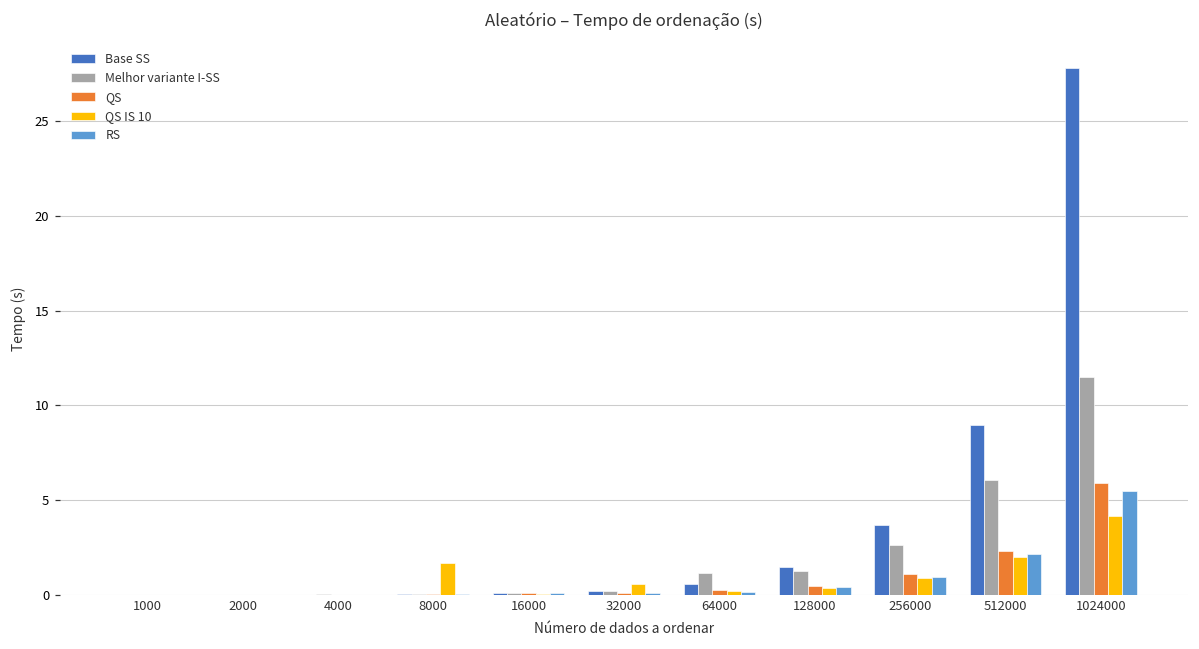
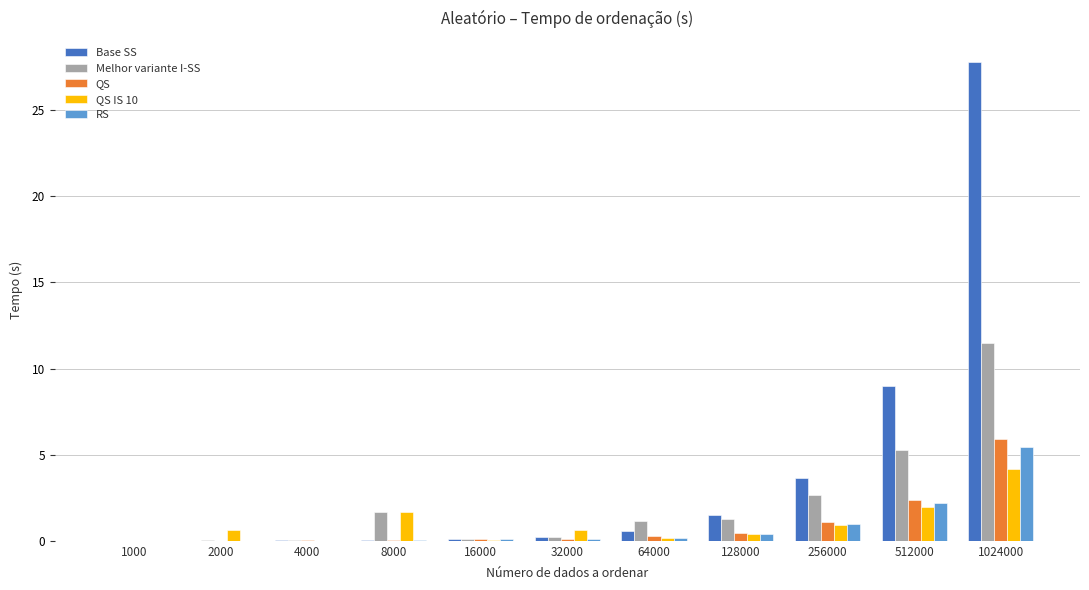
QS IS 10, 2000: 0.0 -> 0.6
Melhor variante I-SS, 8000: 0.1 -> 1.7
Melhor variante I-SS, 512000: 6.1 -> 5.3
